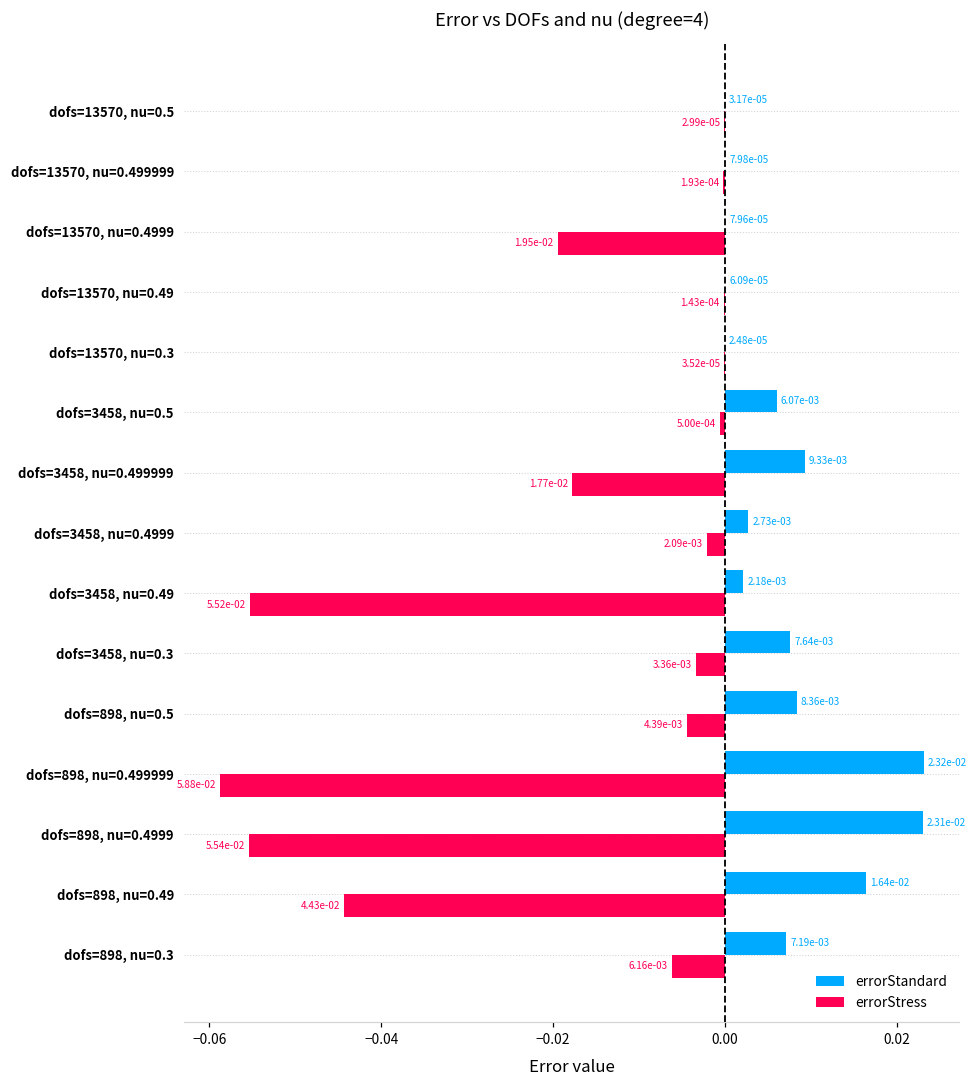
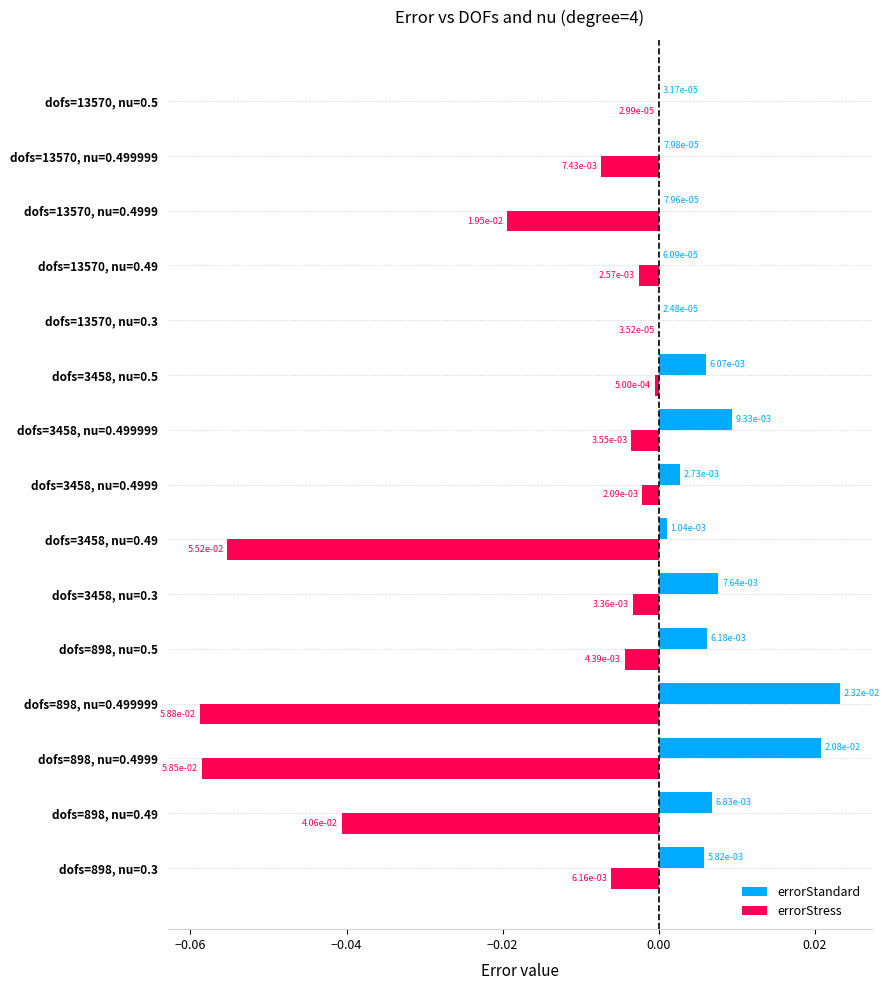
errorStress, dofs=13570, nu=0.499999: 1.93e-04 -> 7.43e-03
errorStress, dofs=13570, nu=0.49: 1.43e-04 -> 2.57e-03
errorStress, dofs=3458, nu=0.499999: 1.77e-02 -> 3.55e-03
errorStandard, dofs=3458, nu=0.49: 5.54e-02 -> 5.85e-02
errorStandard, dofs=898, nu=0.5: 2.31e-02 -> 2.08e-02
errorStandard, dofs=898, nu=0.4999: 4.43e-02 -> 4.06e-02
errorStress, dofs=898, nu=0.4999: 2.18e-03 -> 1.04e-03
errorStandard, dofs=898, nu=0.49: 1.64e-02 -> 6.83e-03
errorStress, dofs=898, nu=0.49: 8.36e-03 -> 6.18e-03
errorStandard, dofs=898, nu=0.3: 7.19e-03 -> 5.82e-03
